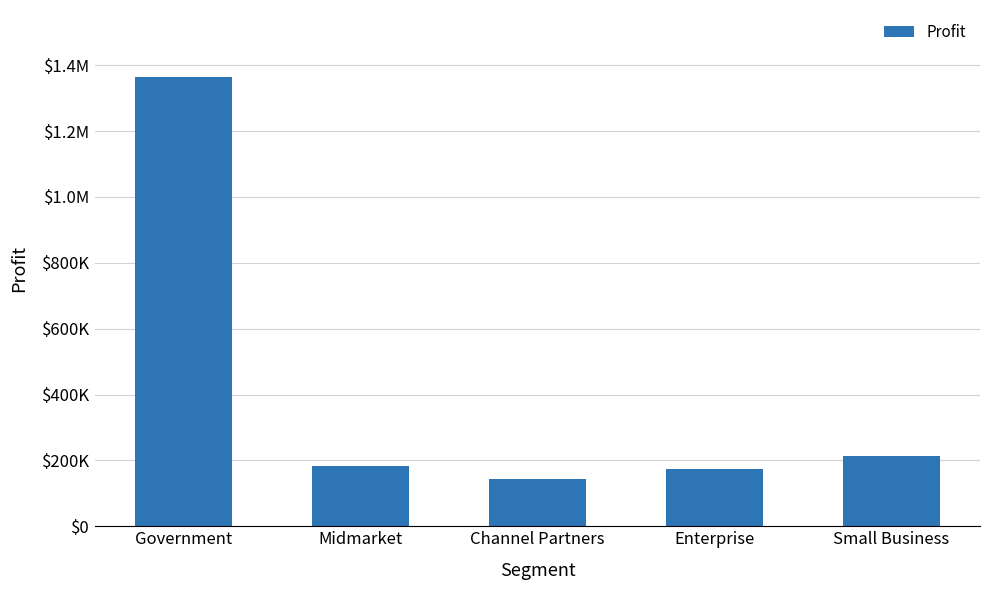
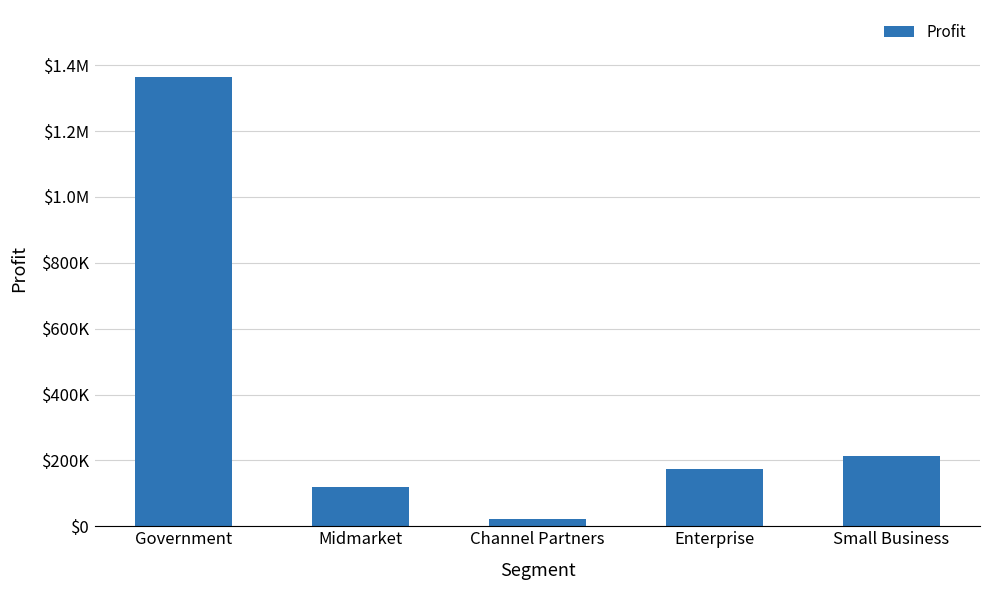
Midmarket: $180000 -> $120000
Channel Partners: $140000 -> $20000
